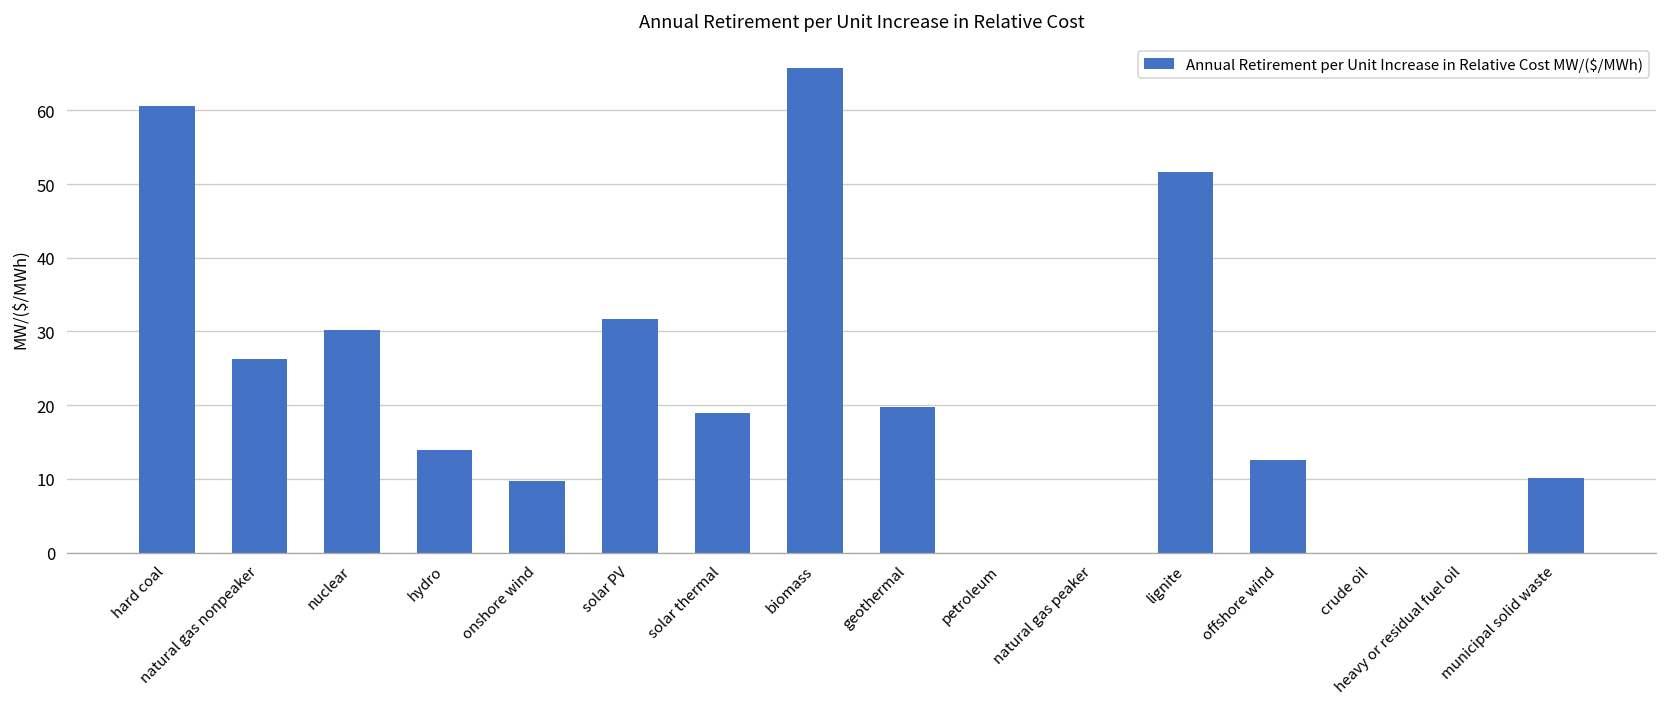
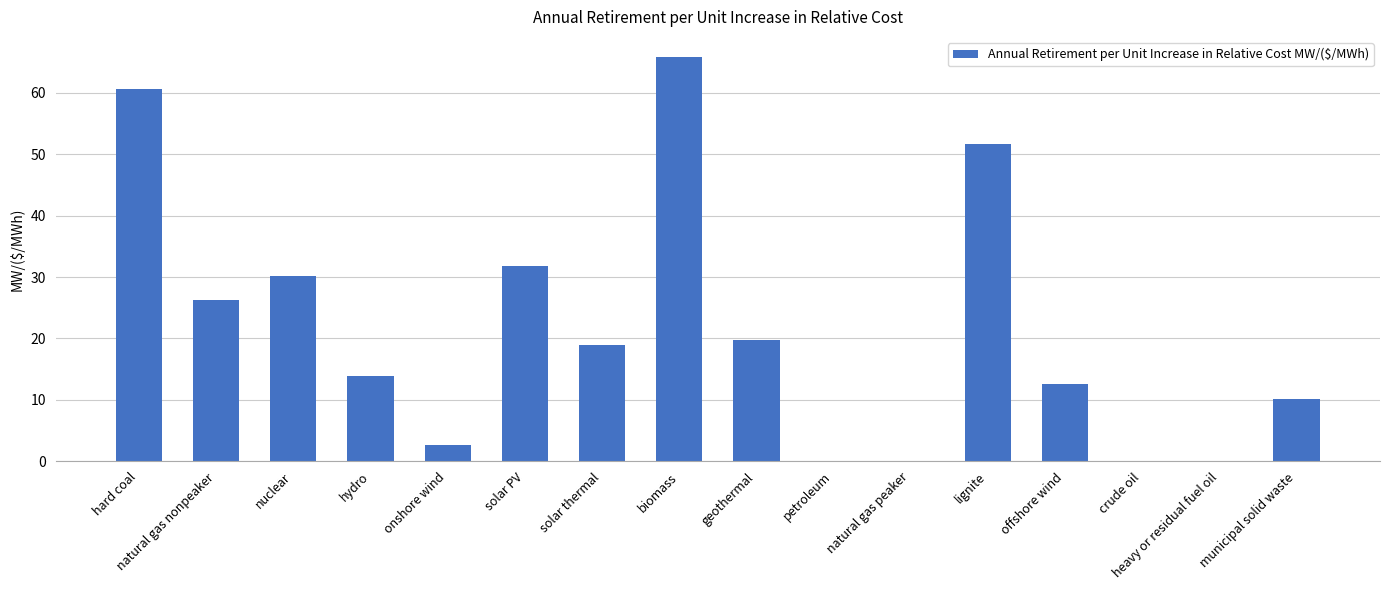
onshore wind: 10 -> 3
